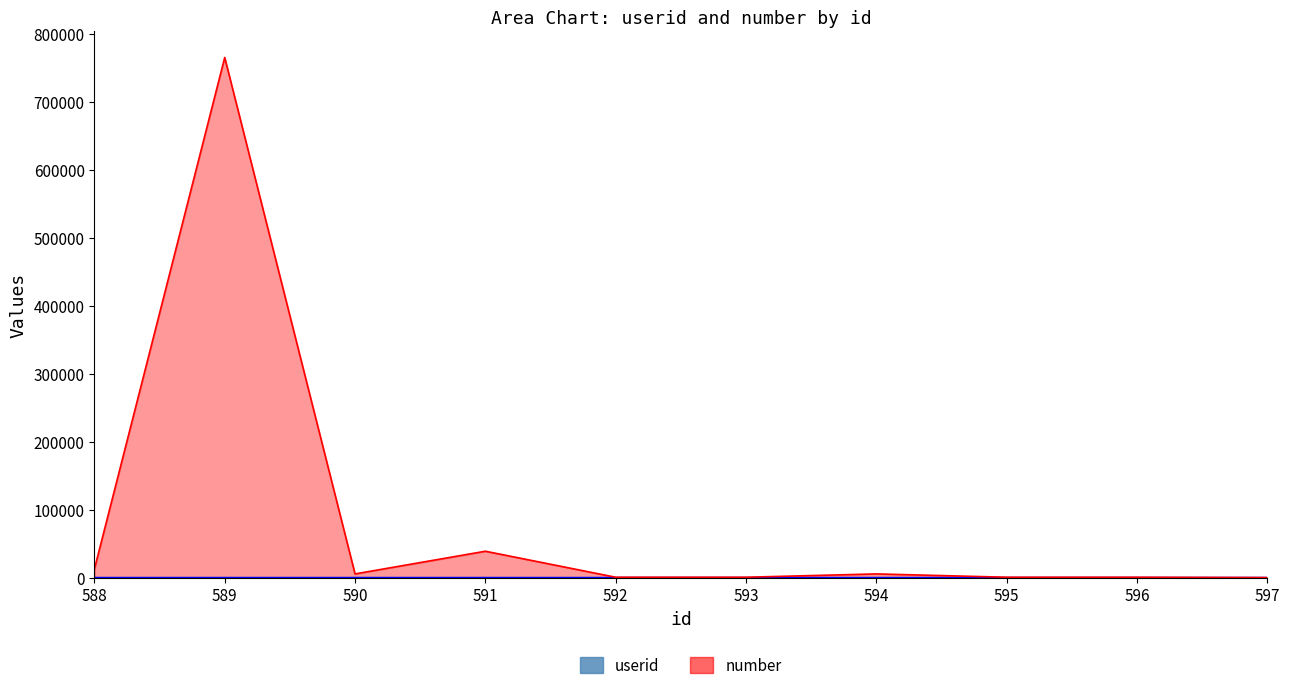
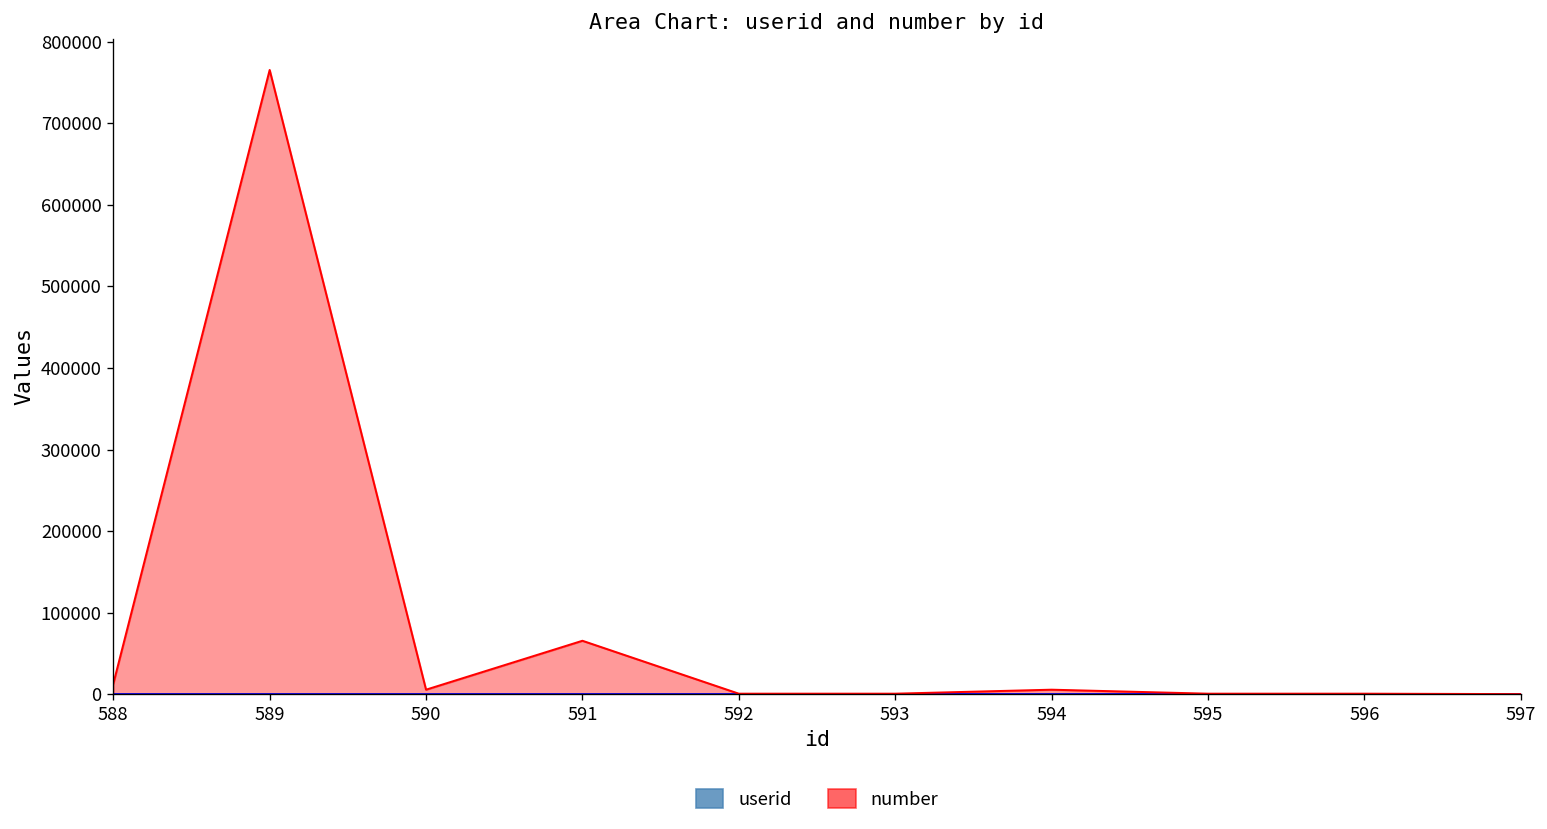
number, 591: 40000 -> 70000
